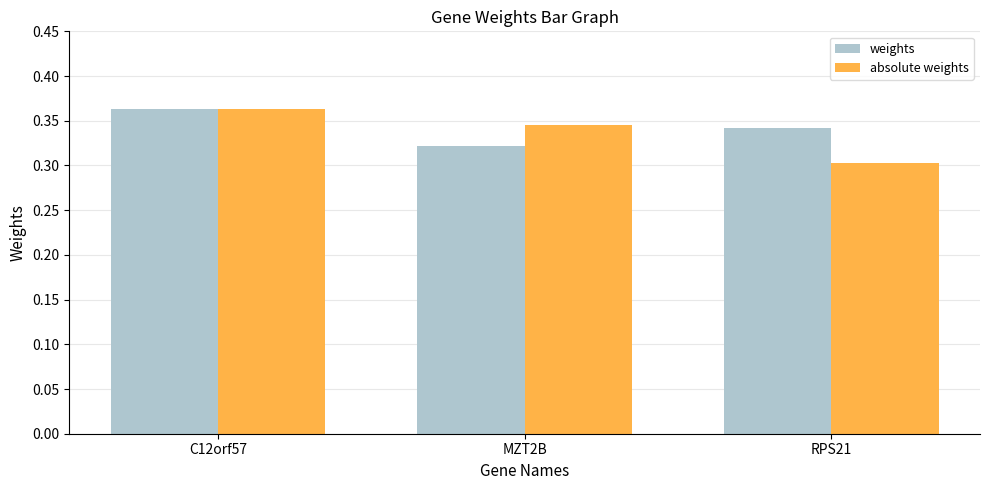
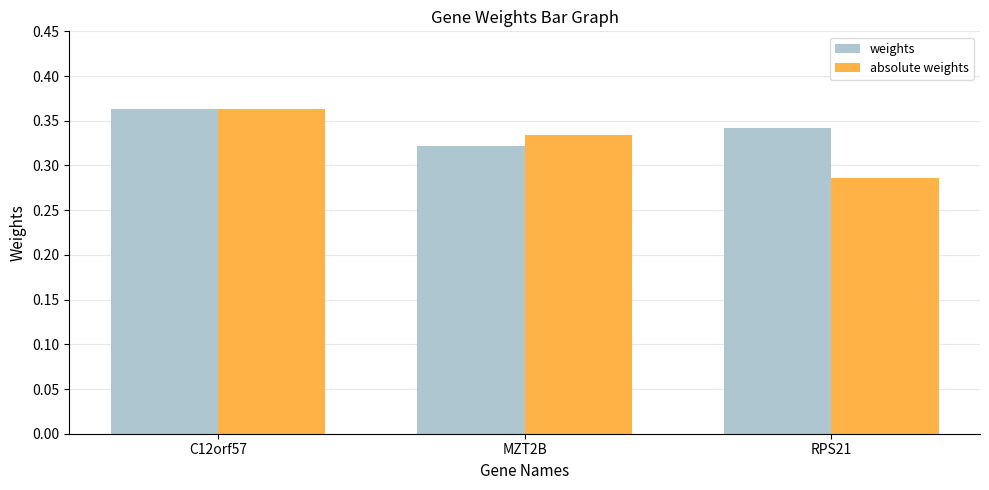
absolute weights, MZT2B: 0.35 -> 0.33
absolute weights, RPS21: 0.30 -> 0.29
